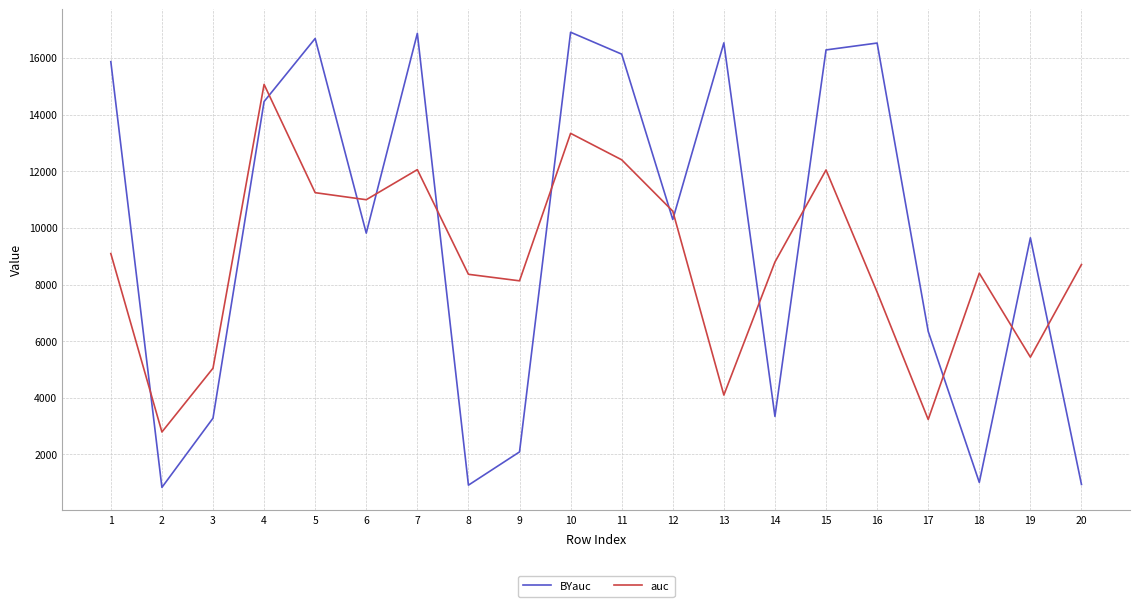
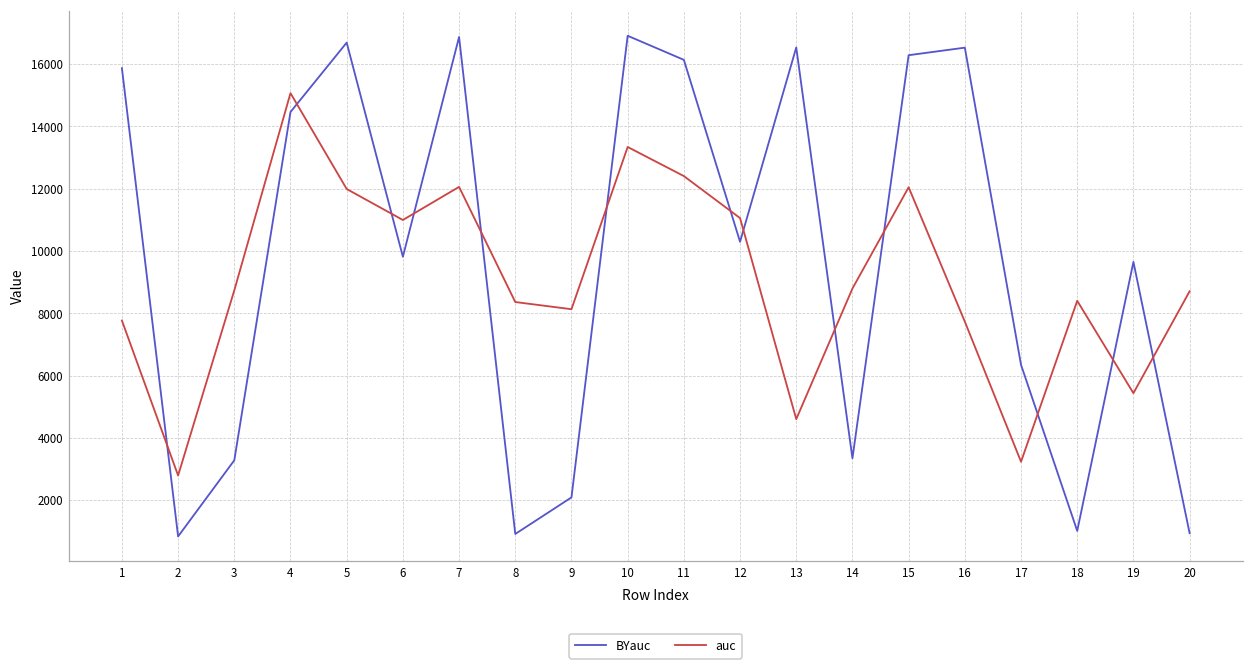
auc, 1: 9100 -> 7800
auc, 3: 5000 -> 8700
auc, 5: 11200 -> 12000
auc, 12: 10600 -> 11100
auc, 13: 4100 -> 4600
